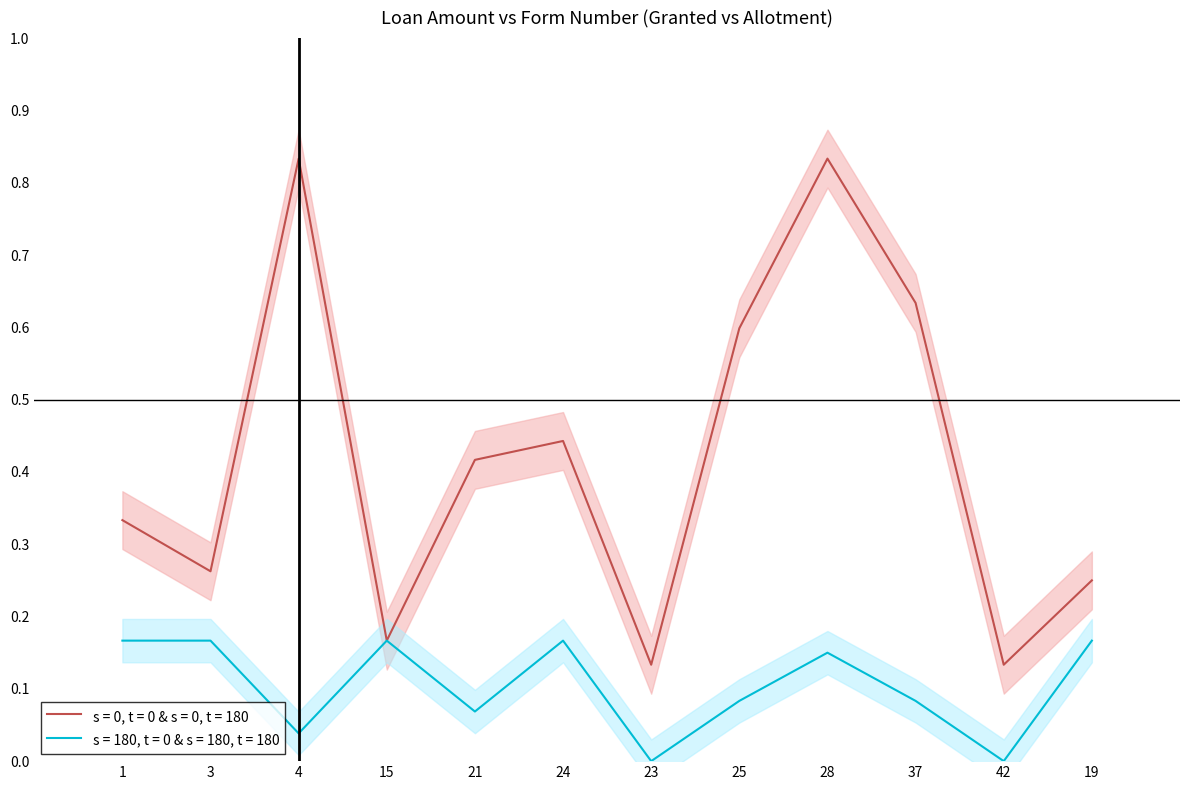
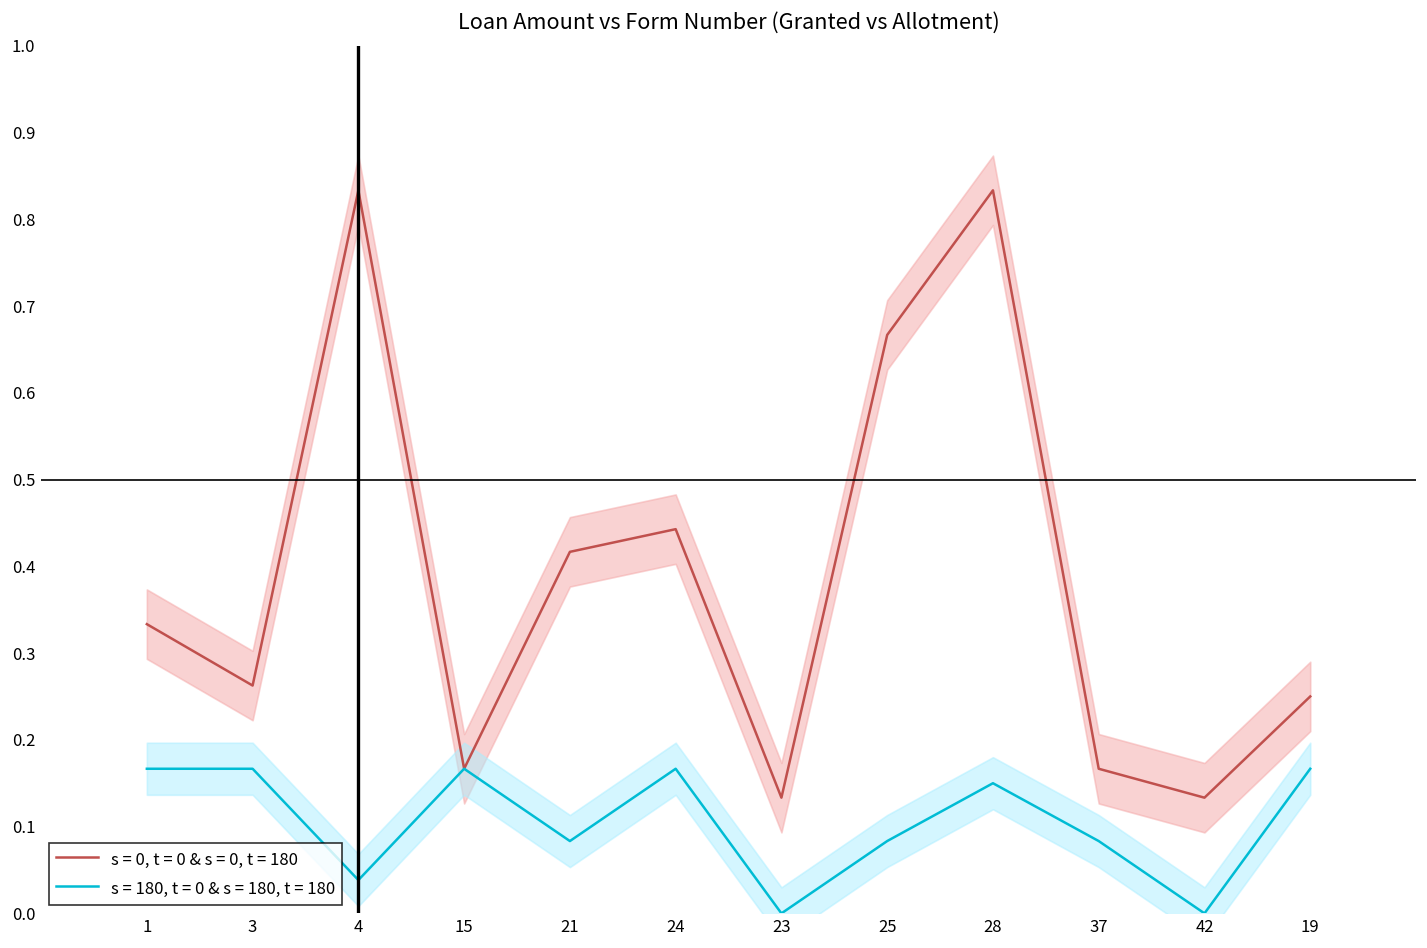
s = 180, t = 0 & s = 180, t = 180, 21: 0.07 -> 0.08
s = 0, t = 0 & s = 0, t = 180, 25: 0.60 -> 0.67
s = 0, t = 0 & s = 0, t = 180, 37: 0.63 -> 0.17
